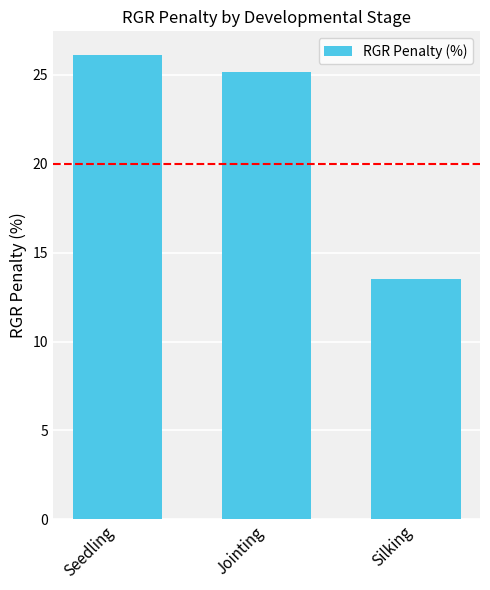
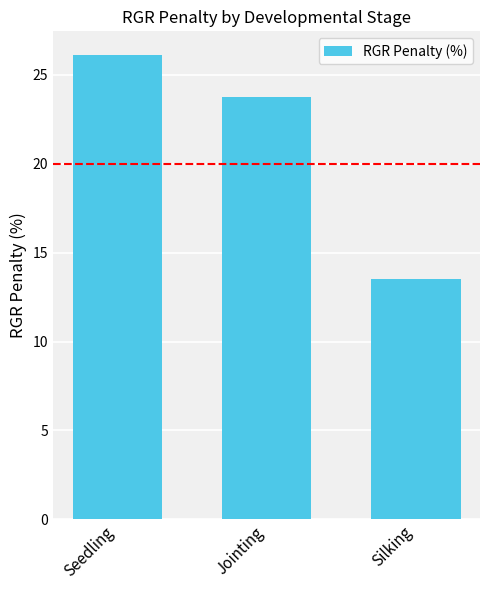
Jointing: 25.1 -> 23.7
